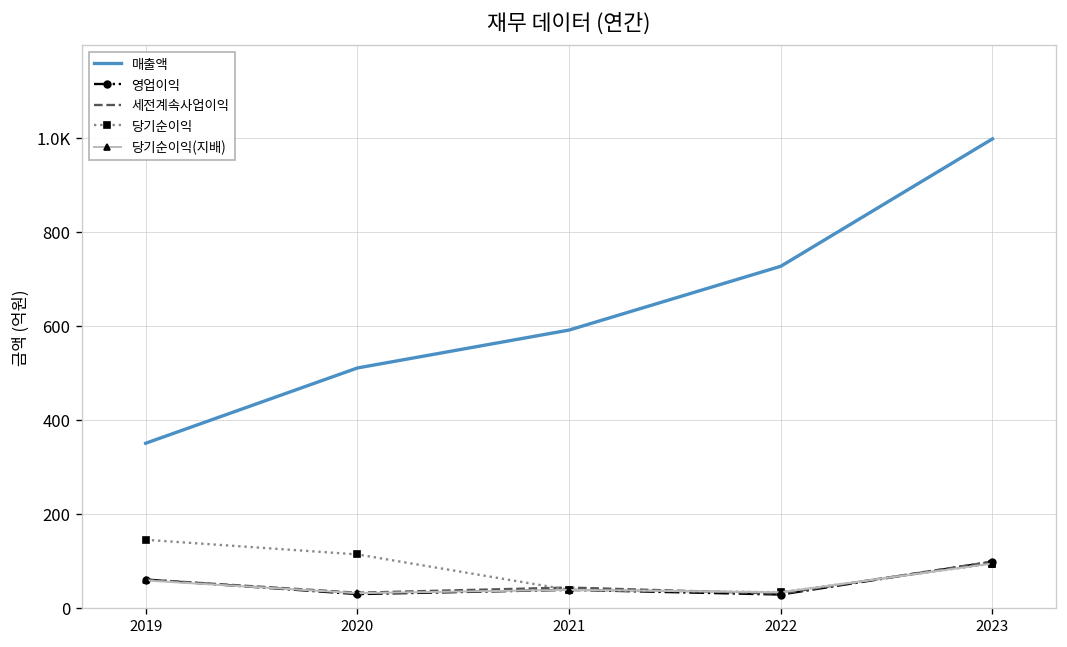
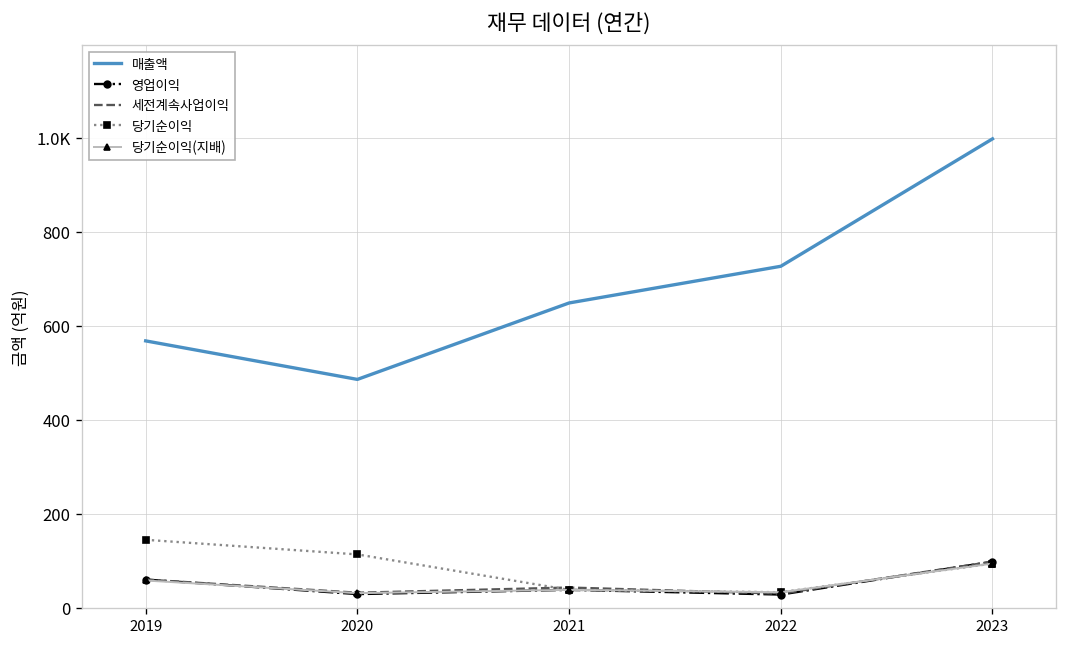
매출액, 2019: 350 -> 570
매출액, 2020: 510 -> 490
매출액, 2021: 590 -> 650
